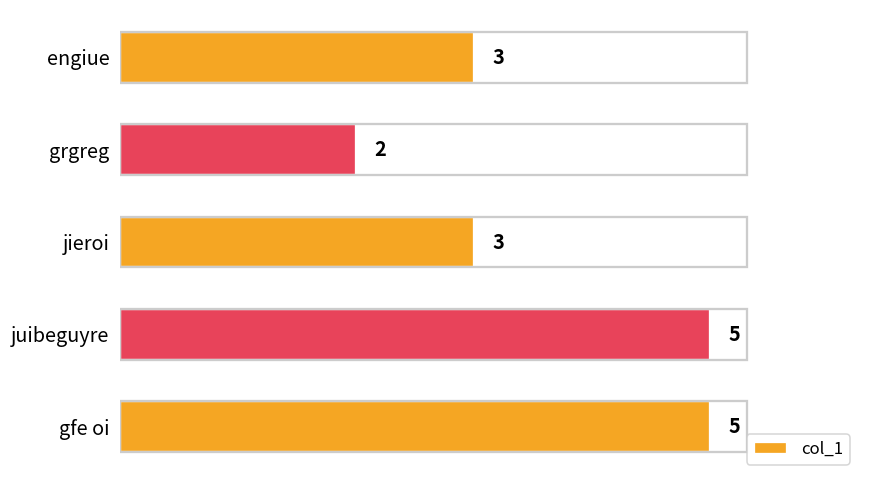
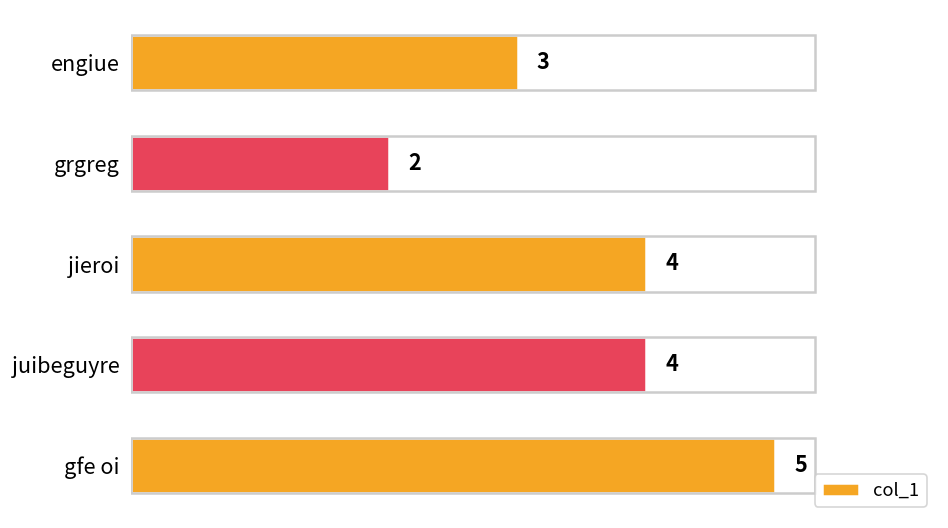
jieroi: 3 -> 4
juibeguyre: 5 -> 4
